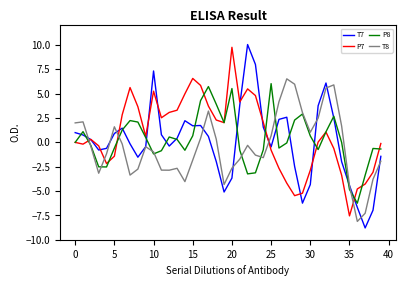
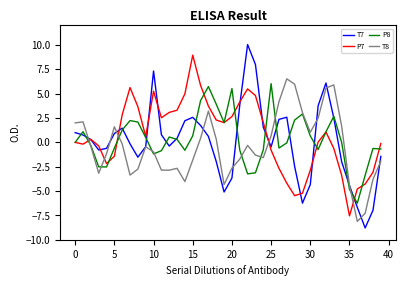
T7, 15: 2 -> 3
P7, 15: 7 -> 9
P7, 20: 10 -> 3
